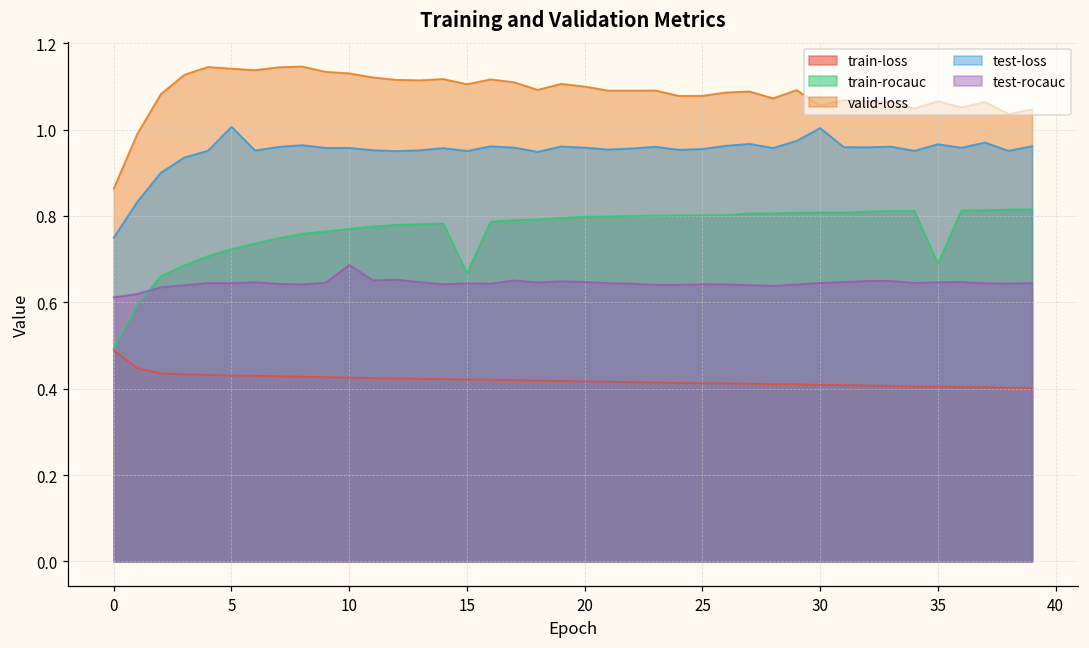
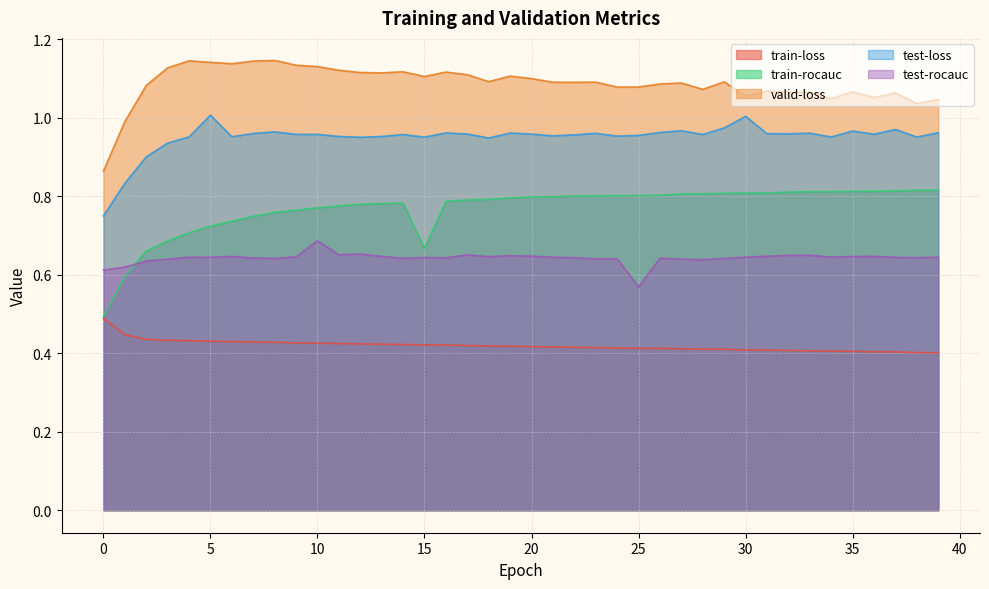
test-rocauc, 25: 0.64 -> 0.57
train-rocauc, 35: 0.69 -> 0.81
